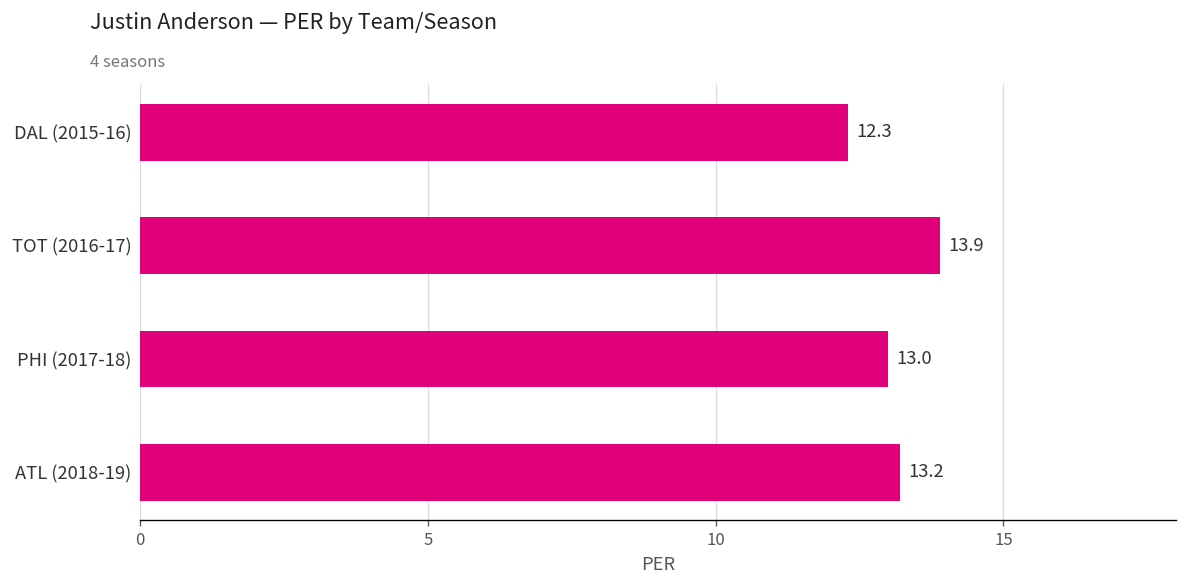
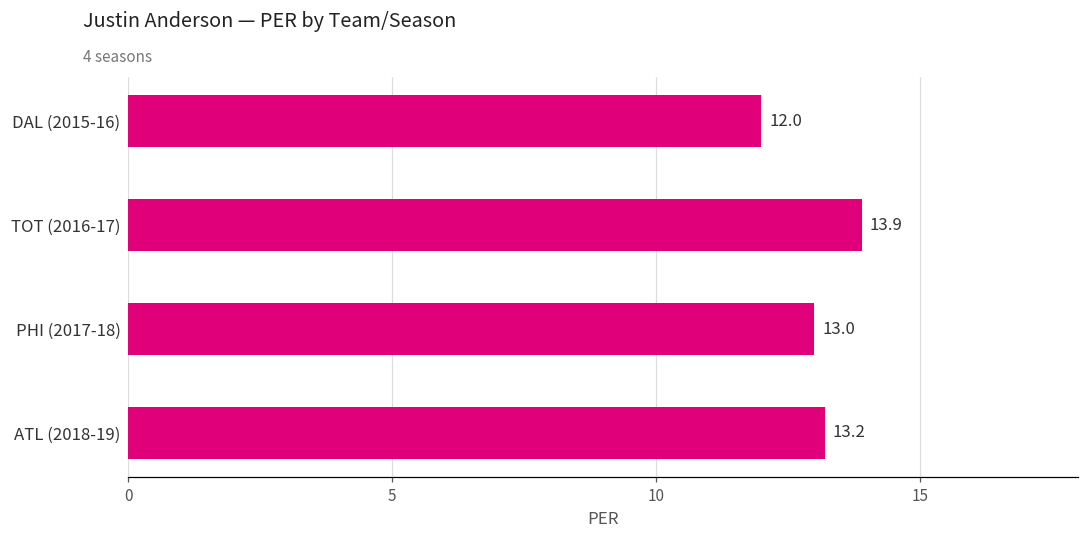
DAL (2015-16): 12.3 -> 12.0
